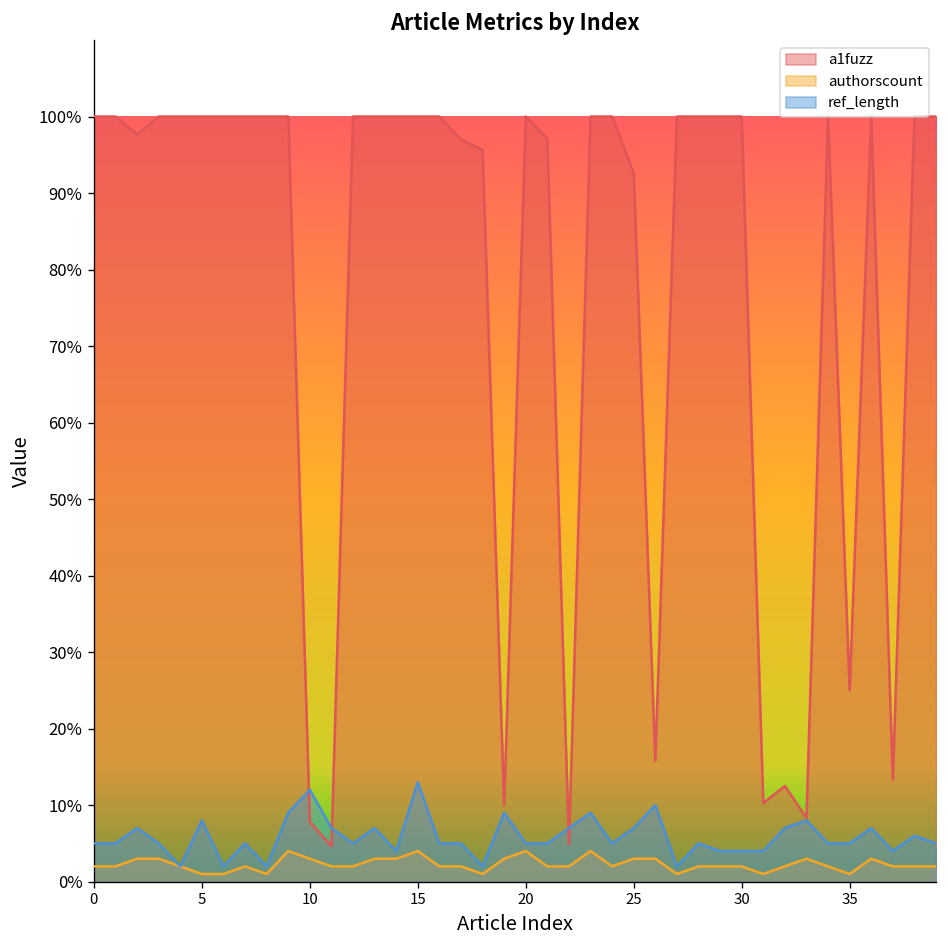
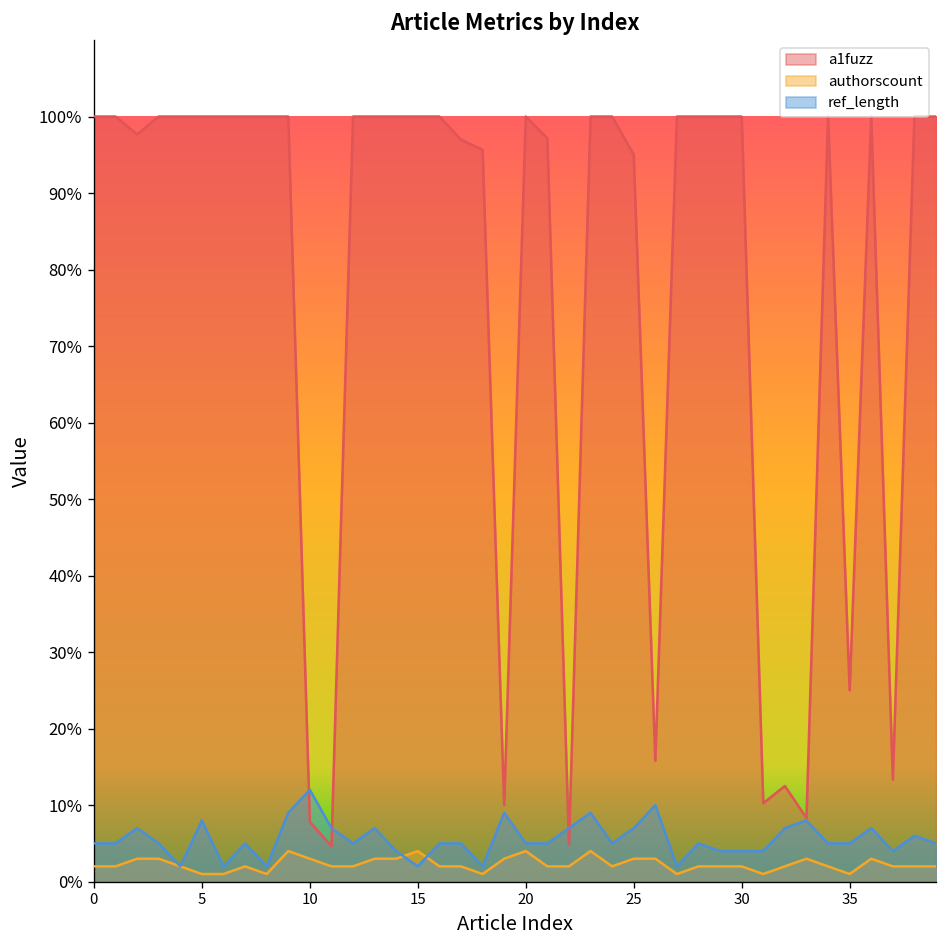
ref_length, 15: 13% -> 2%
a1fuzz, 25: 93% -> 95%
